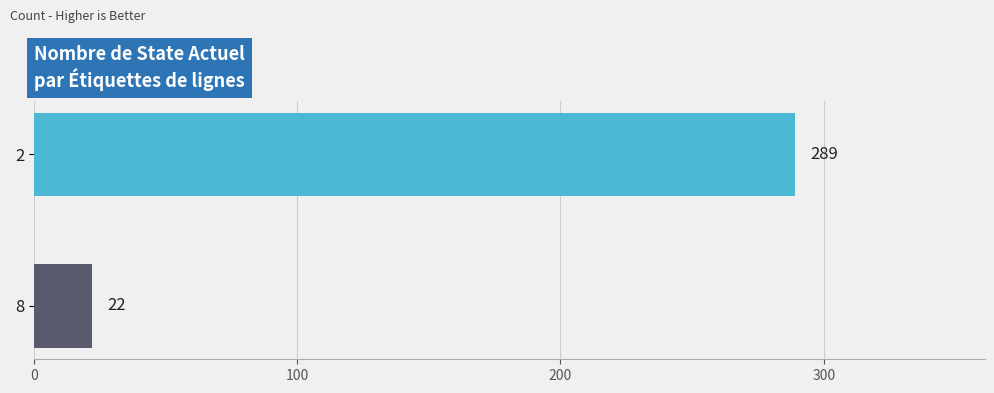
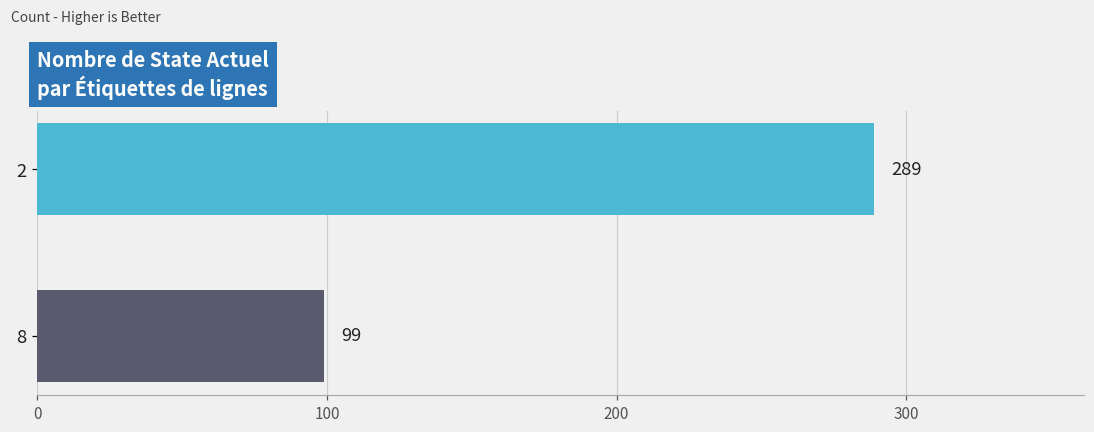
8: 22 -> 99
